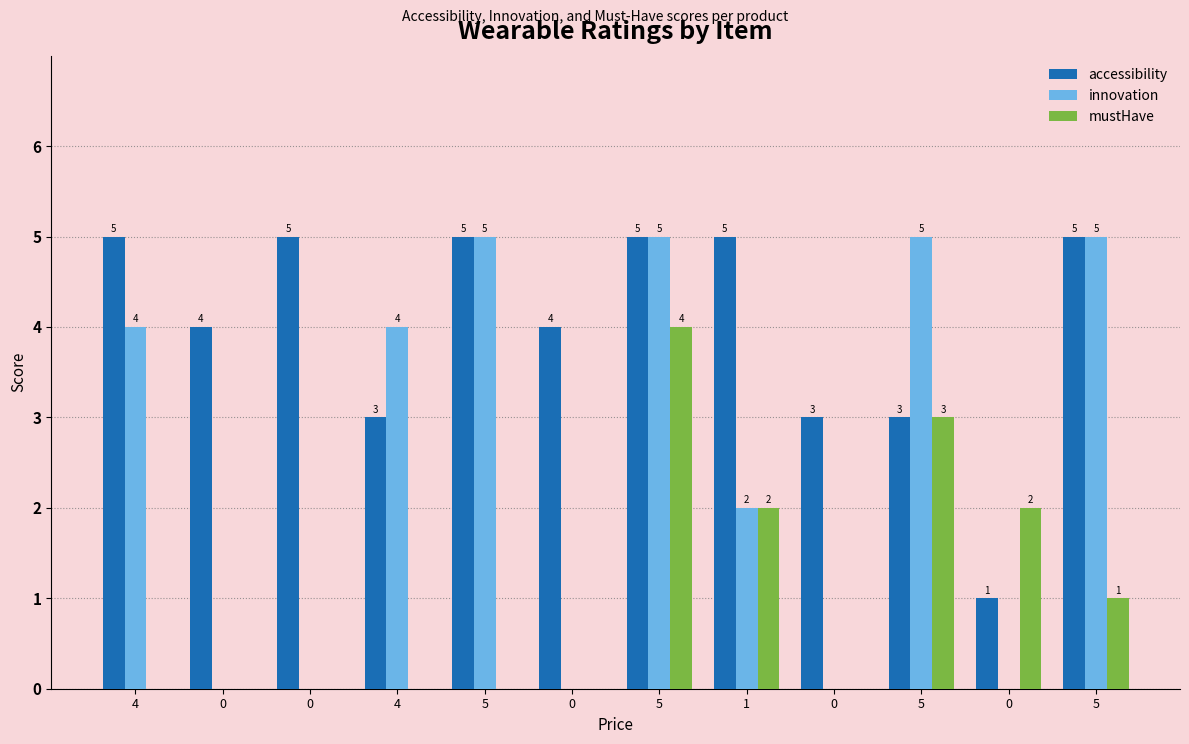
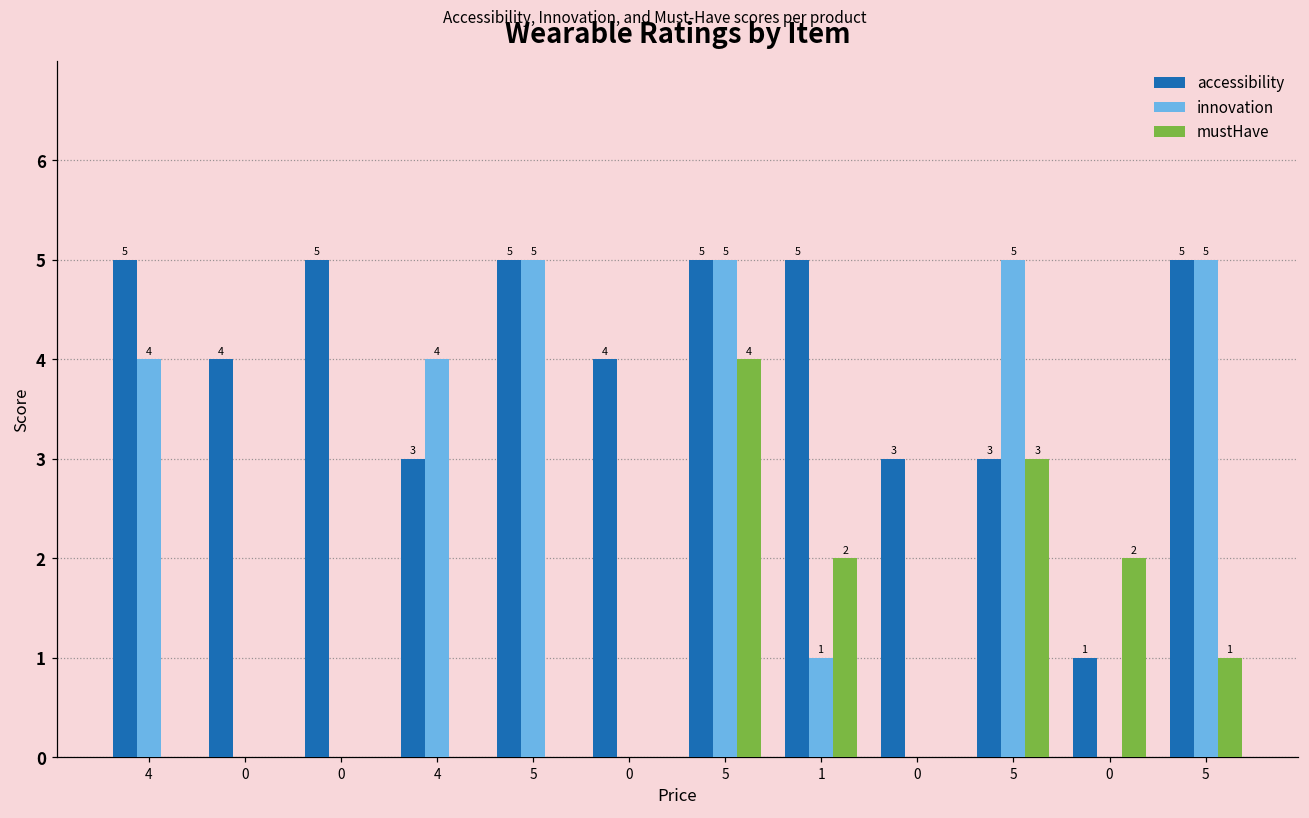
innovation, 1: 2 -> 1
